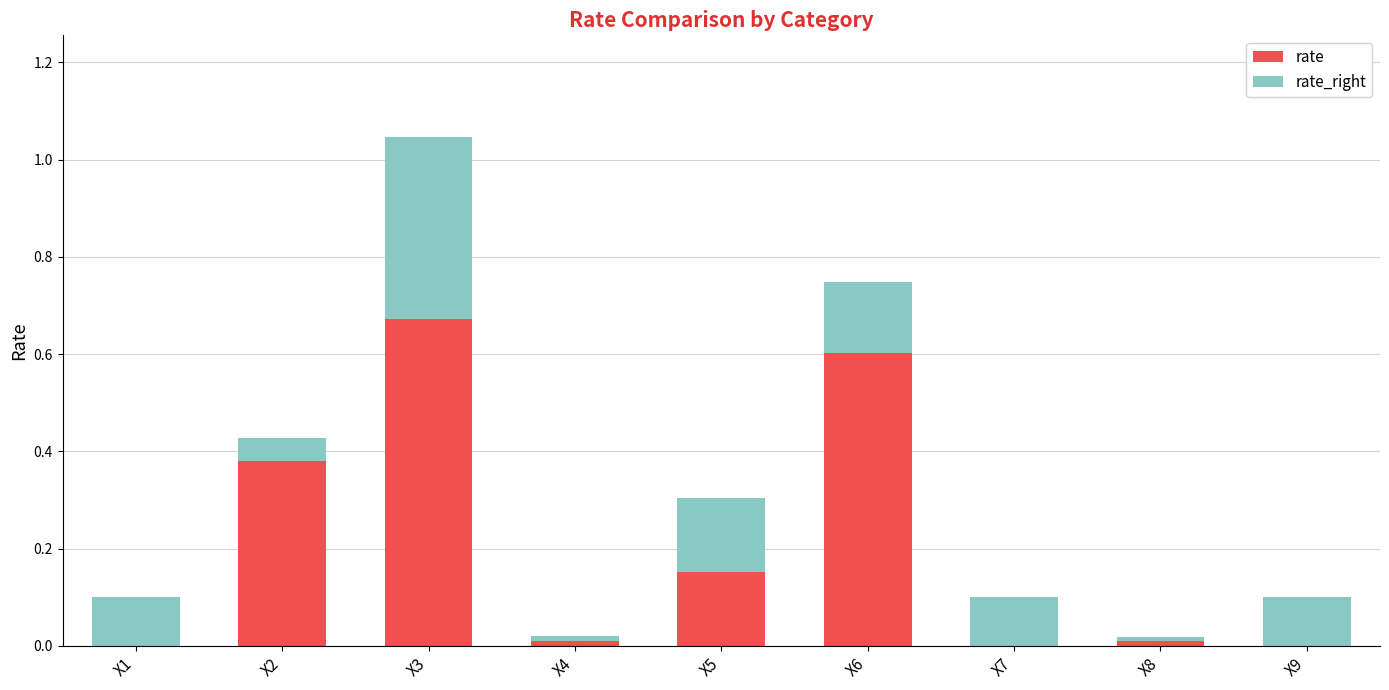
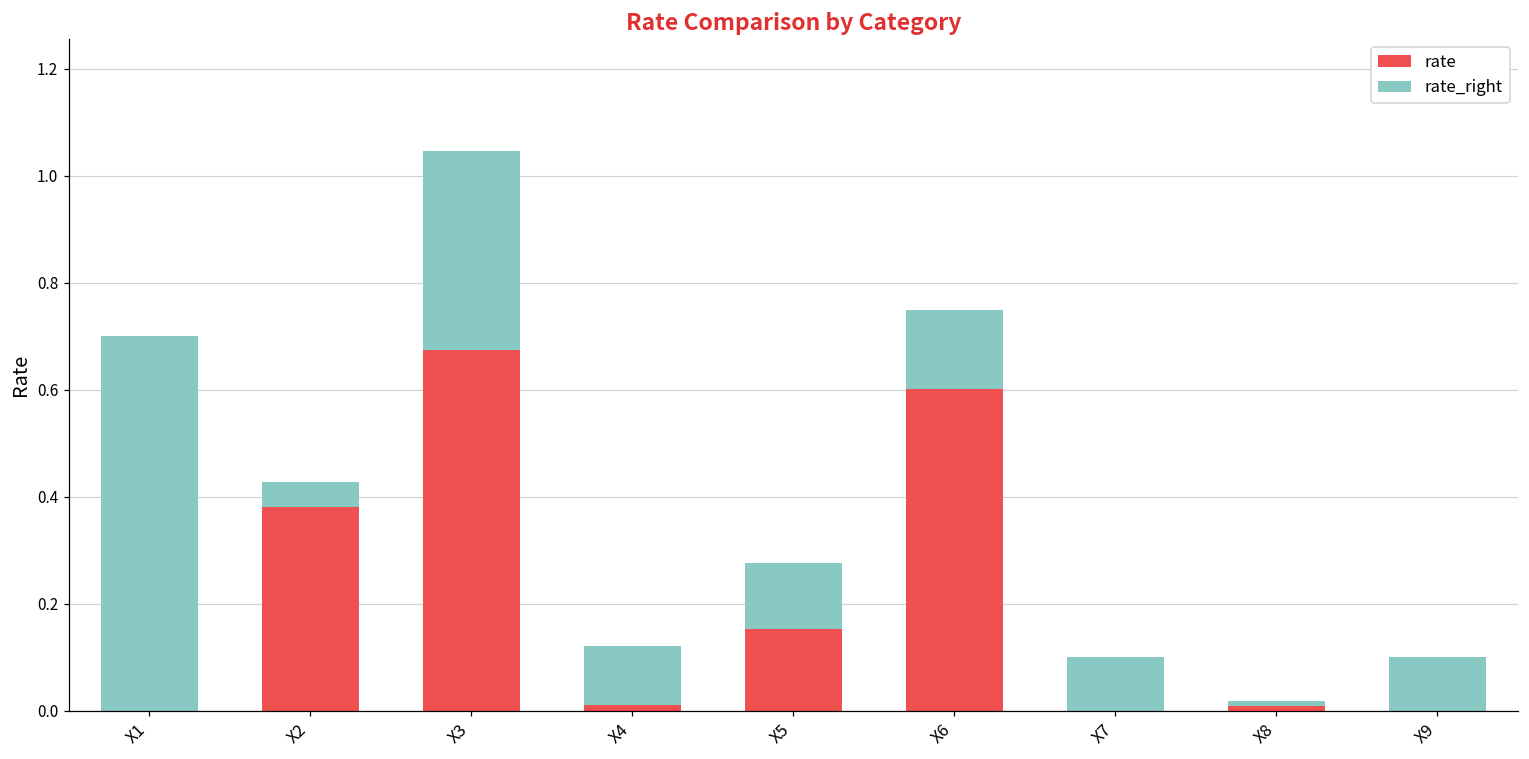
rate_right, X1: 0.1 -> 0.7
rate_right, X4: 0.01 -> 0.11
rate_right, X5: 0.15 -> 0.12
